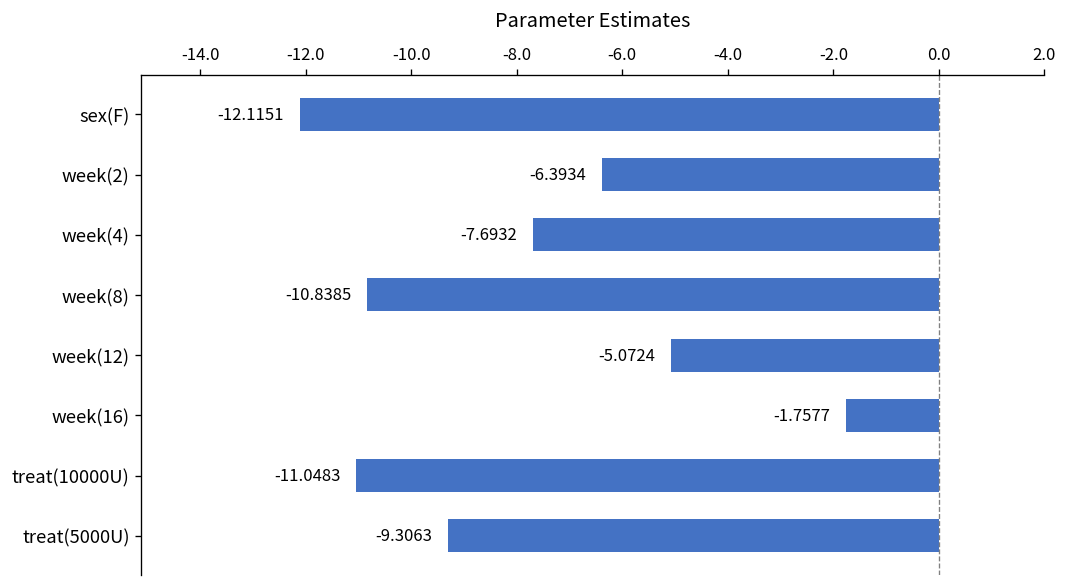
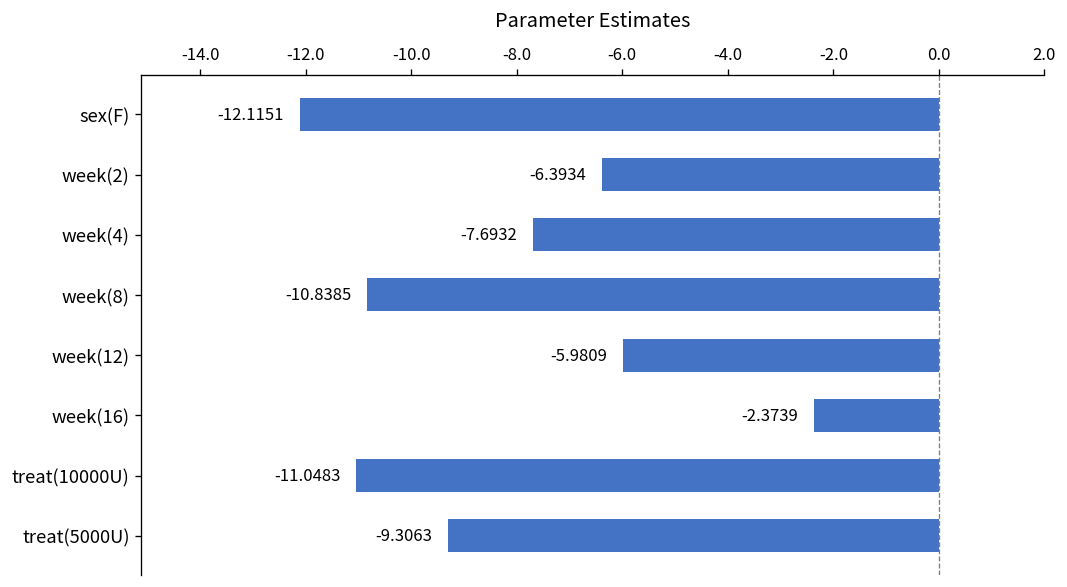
week(12): -5.0724 -> -5.9809
week(16): -1.7577 -> -2.3739
